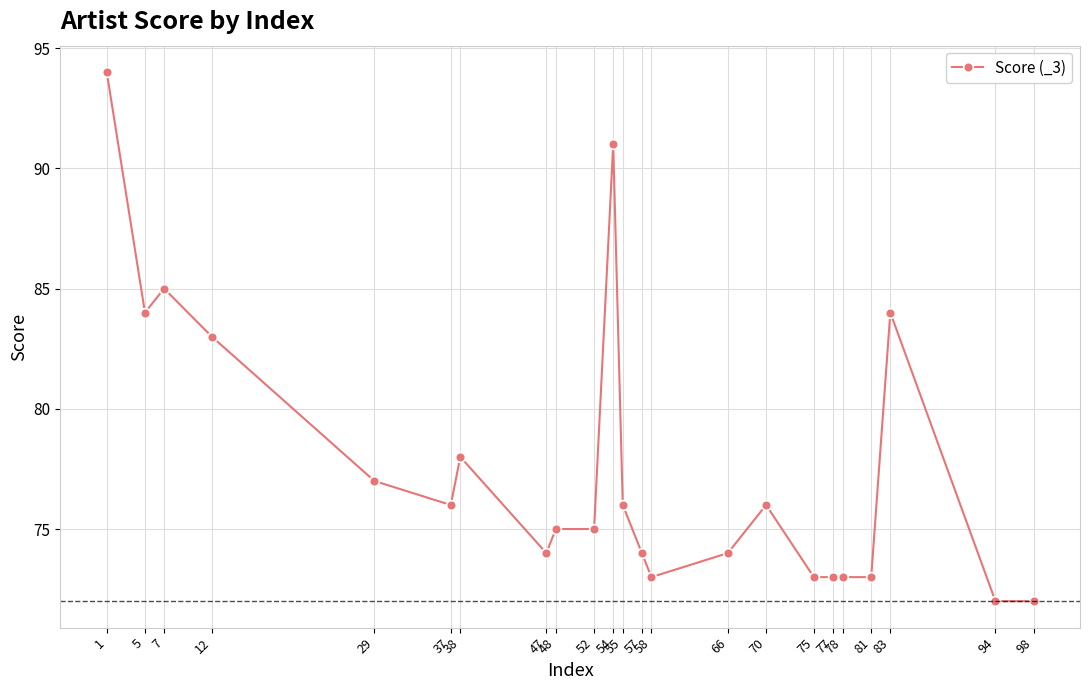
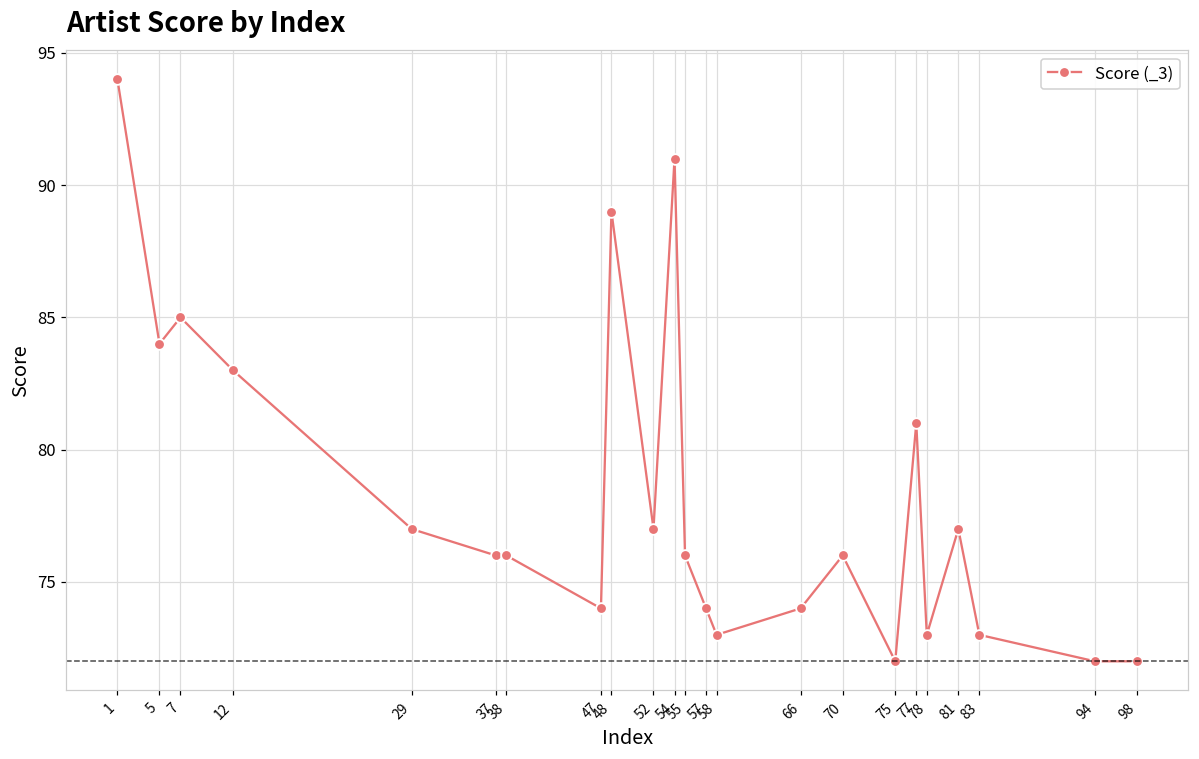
38: 78 -> 76
48: 75 -> 89
52: 75 -> 77
75: 73 -> 72
77: 73 -> 81
81: 73 -> 77
83: 84 -> 73
